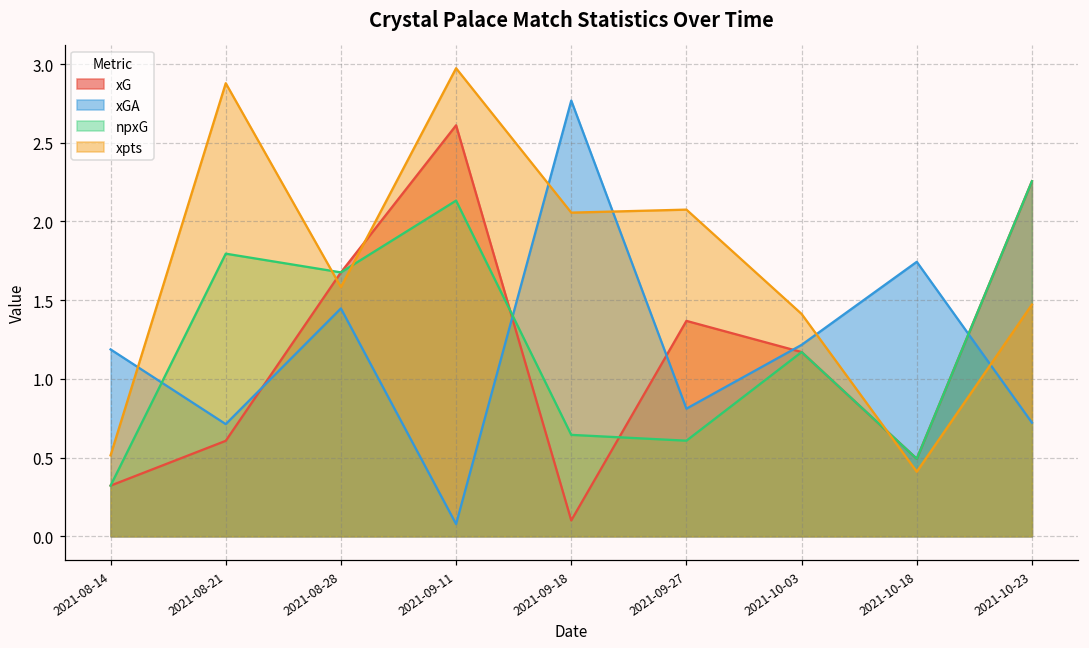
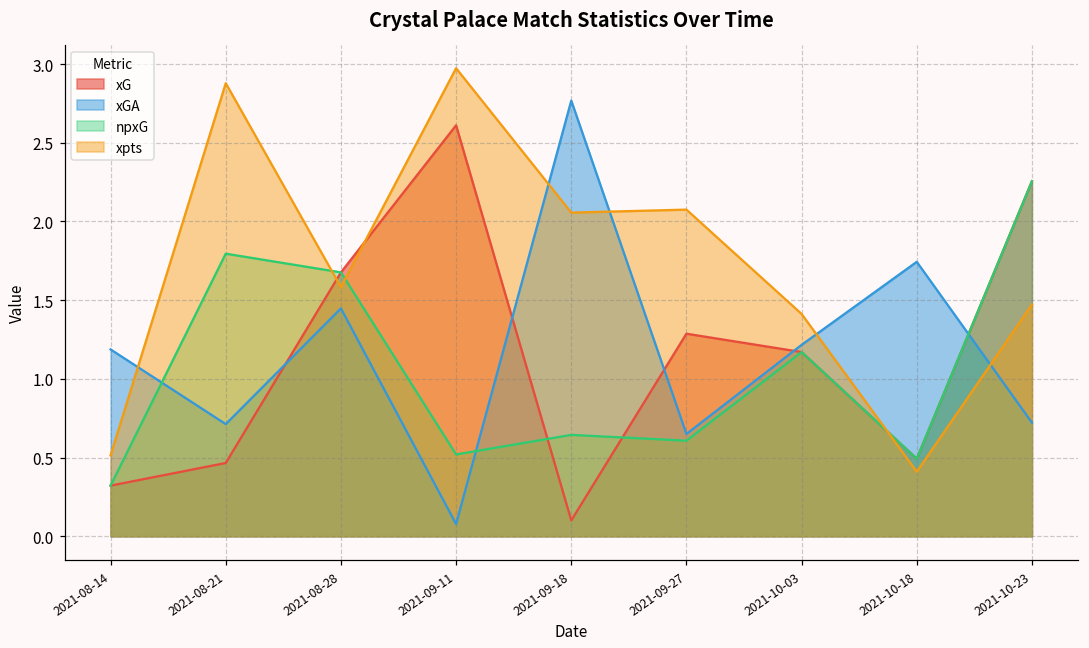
xG, 2021-08-21: 0.61 -> 0.47
npxG, 2021-09-11: 2.13 -> 0.52
xG, 2021-09-27: 1.37 -> 1.29
xGA, 2021-09-27: 0.81 -> 0.65
